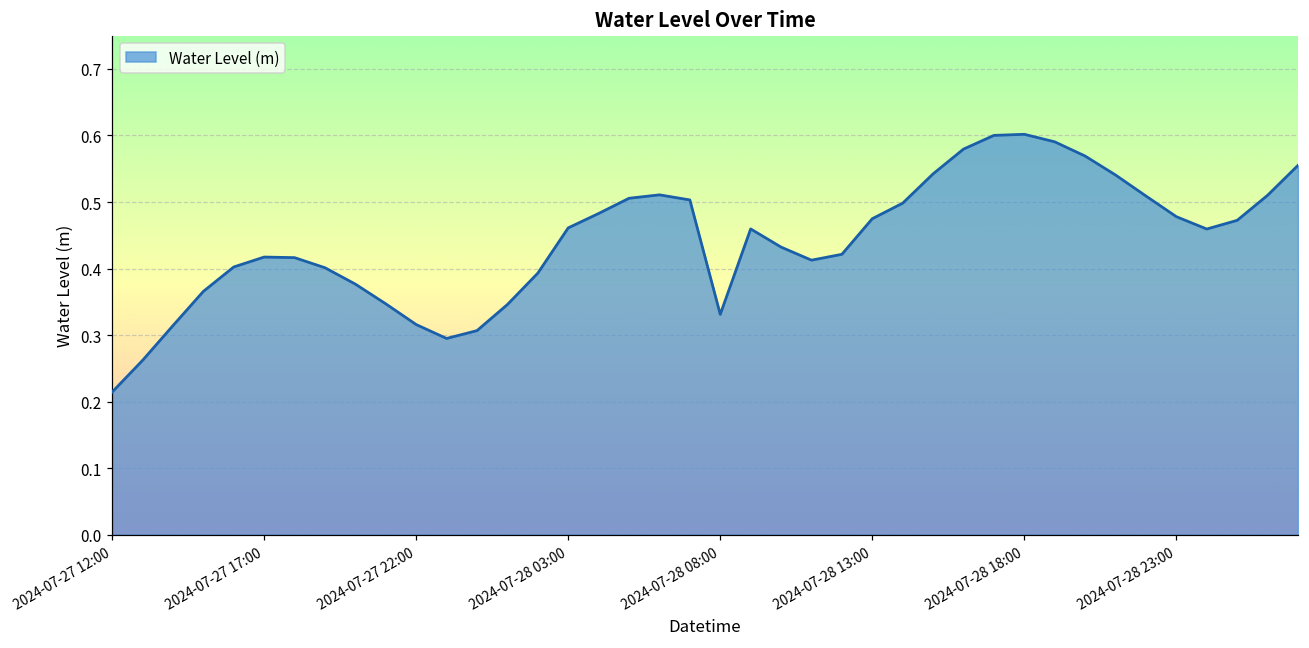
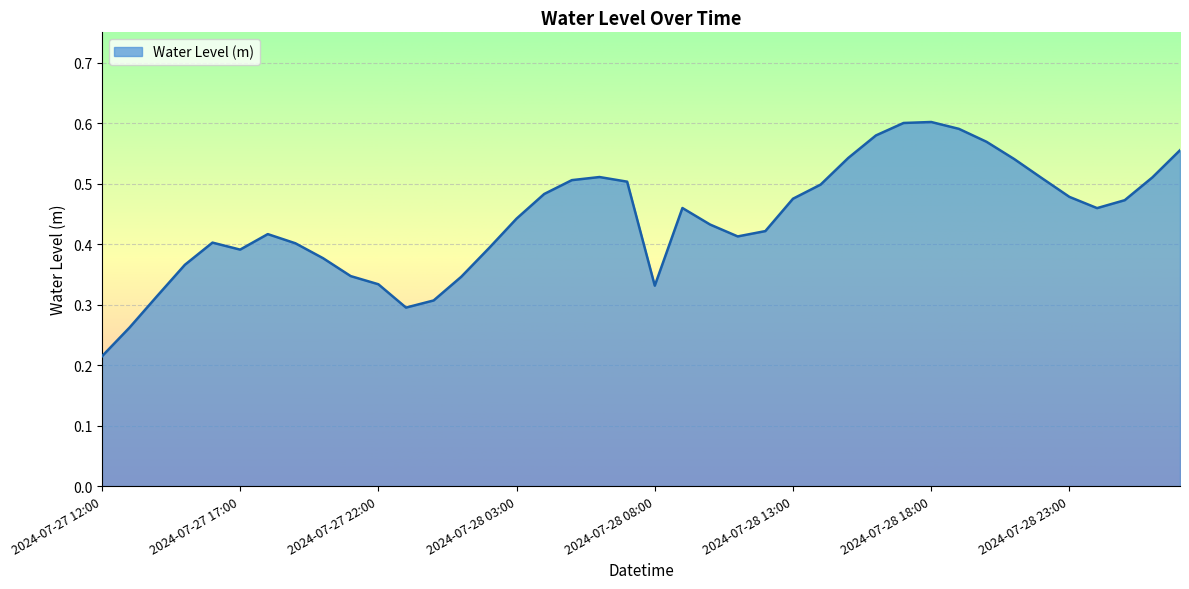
2024-07-27 17:00: 0.42 -> 0.39
2024-07-27 22:00: 0.32 -> 0.33
2024-07-28 03:00: 0.46 -> 0.44
